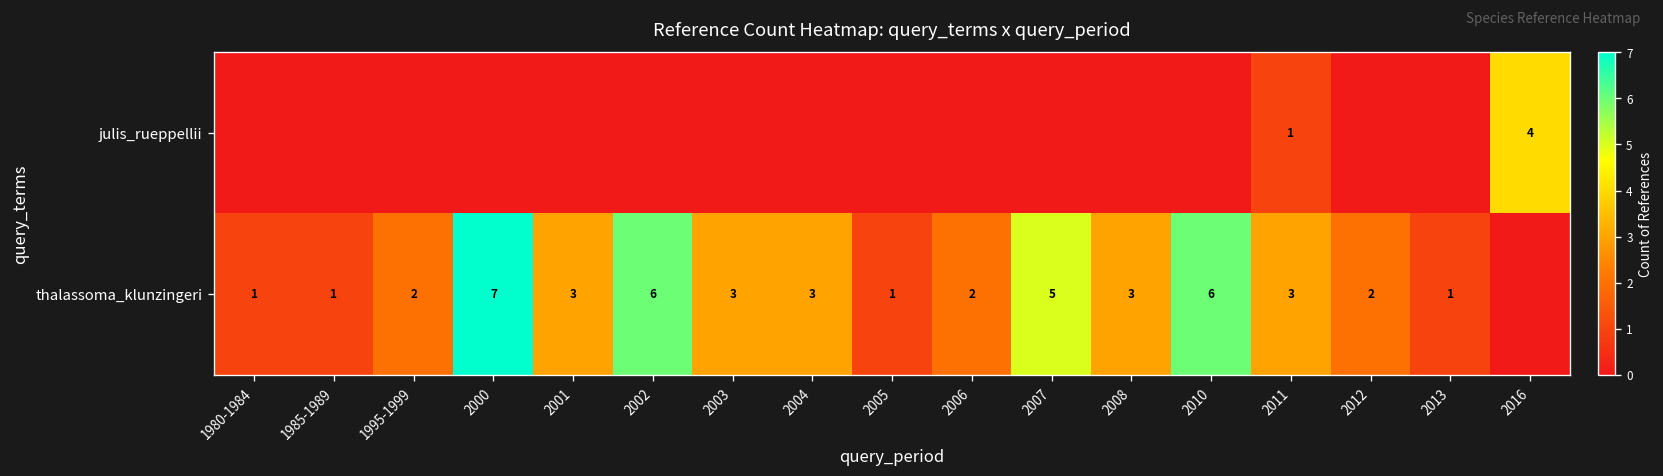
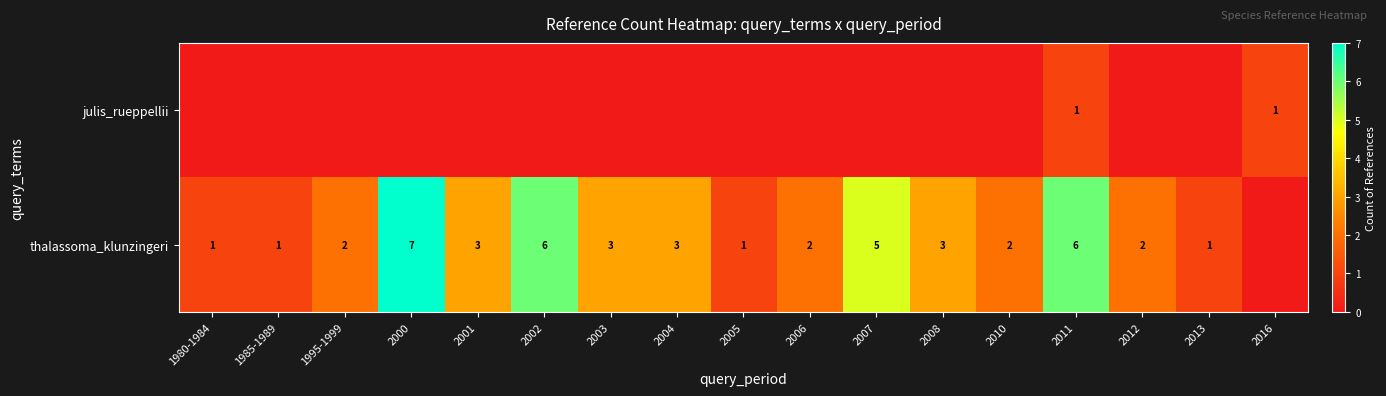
julis_rueppellii, 2016: 4 -> 1
thalassoma_klunzingeri, 2010: 6 -> 2
thalassoma_klunzingeri, 2011: 3 -> 6
